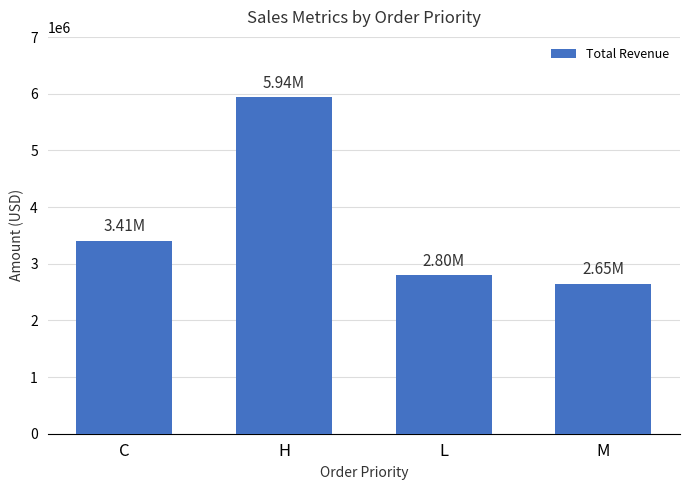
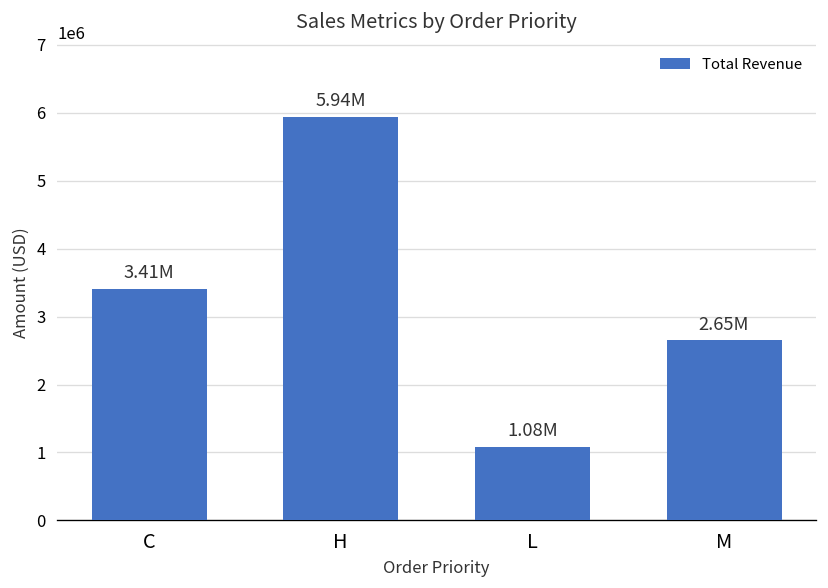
L: 2.80M -> 1.08M
